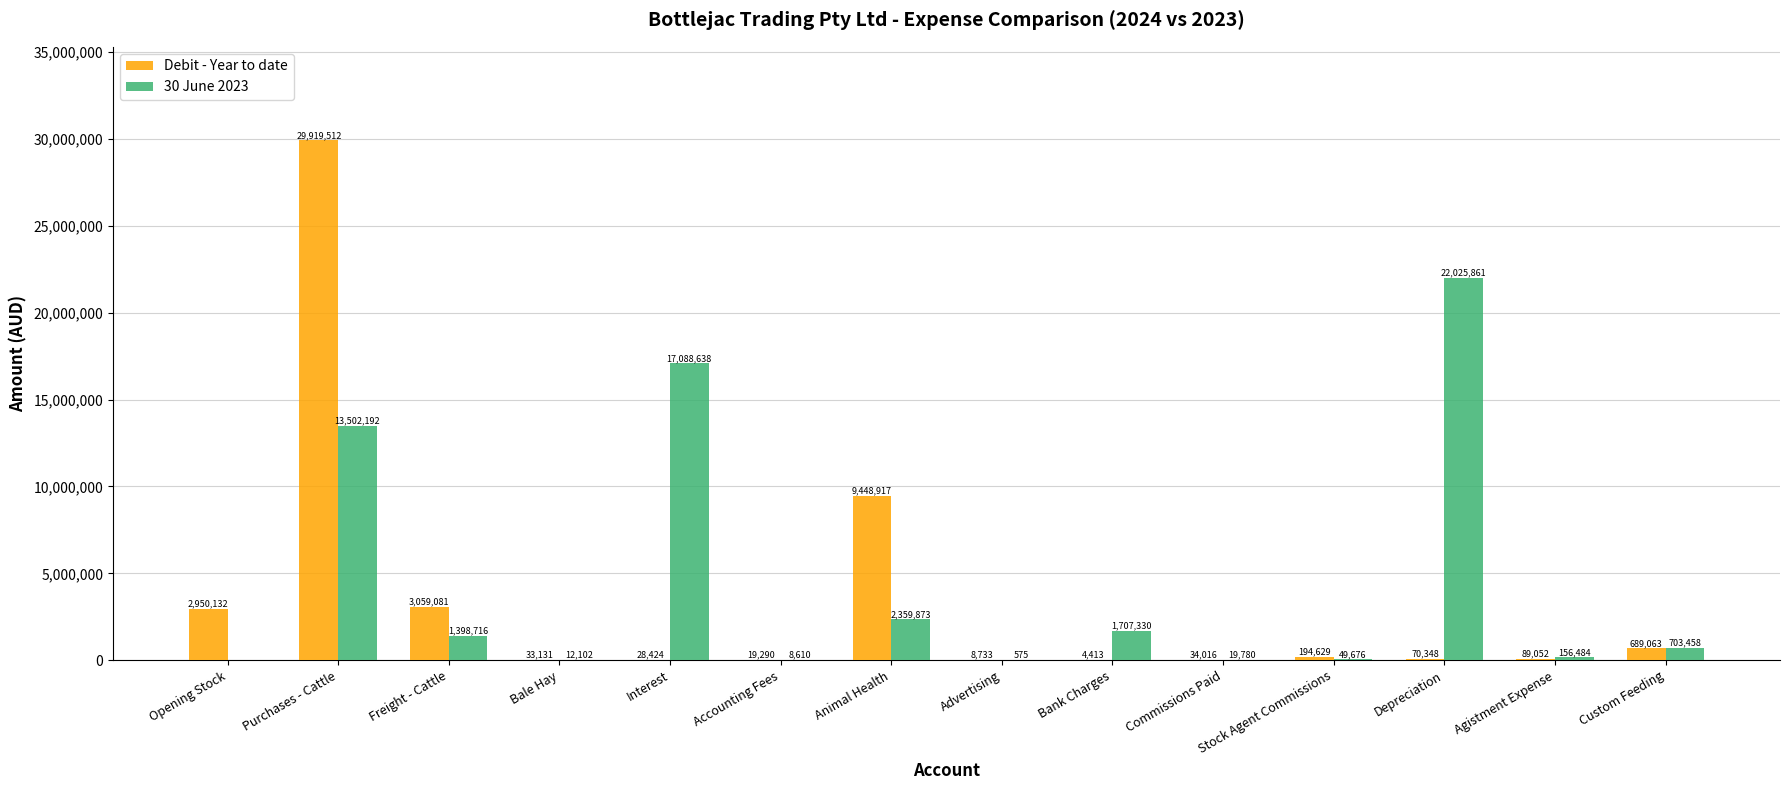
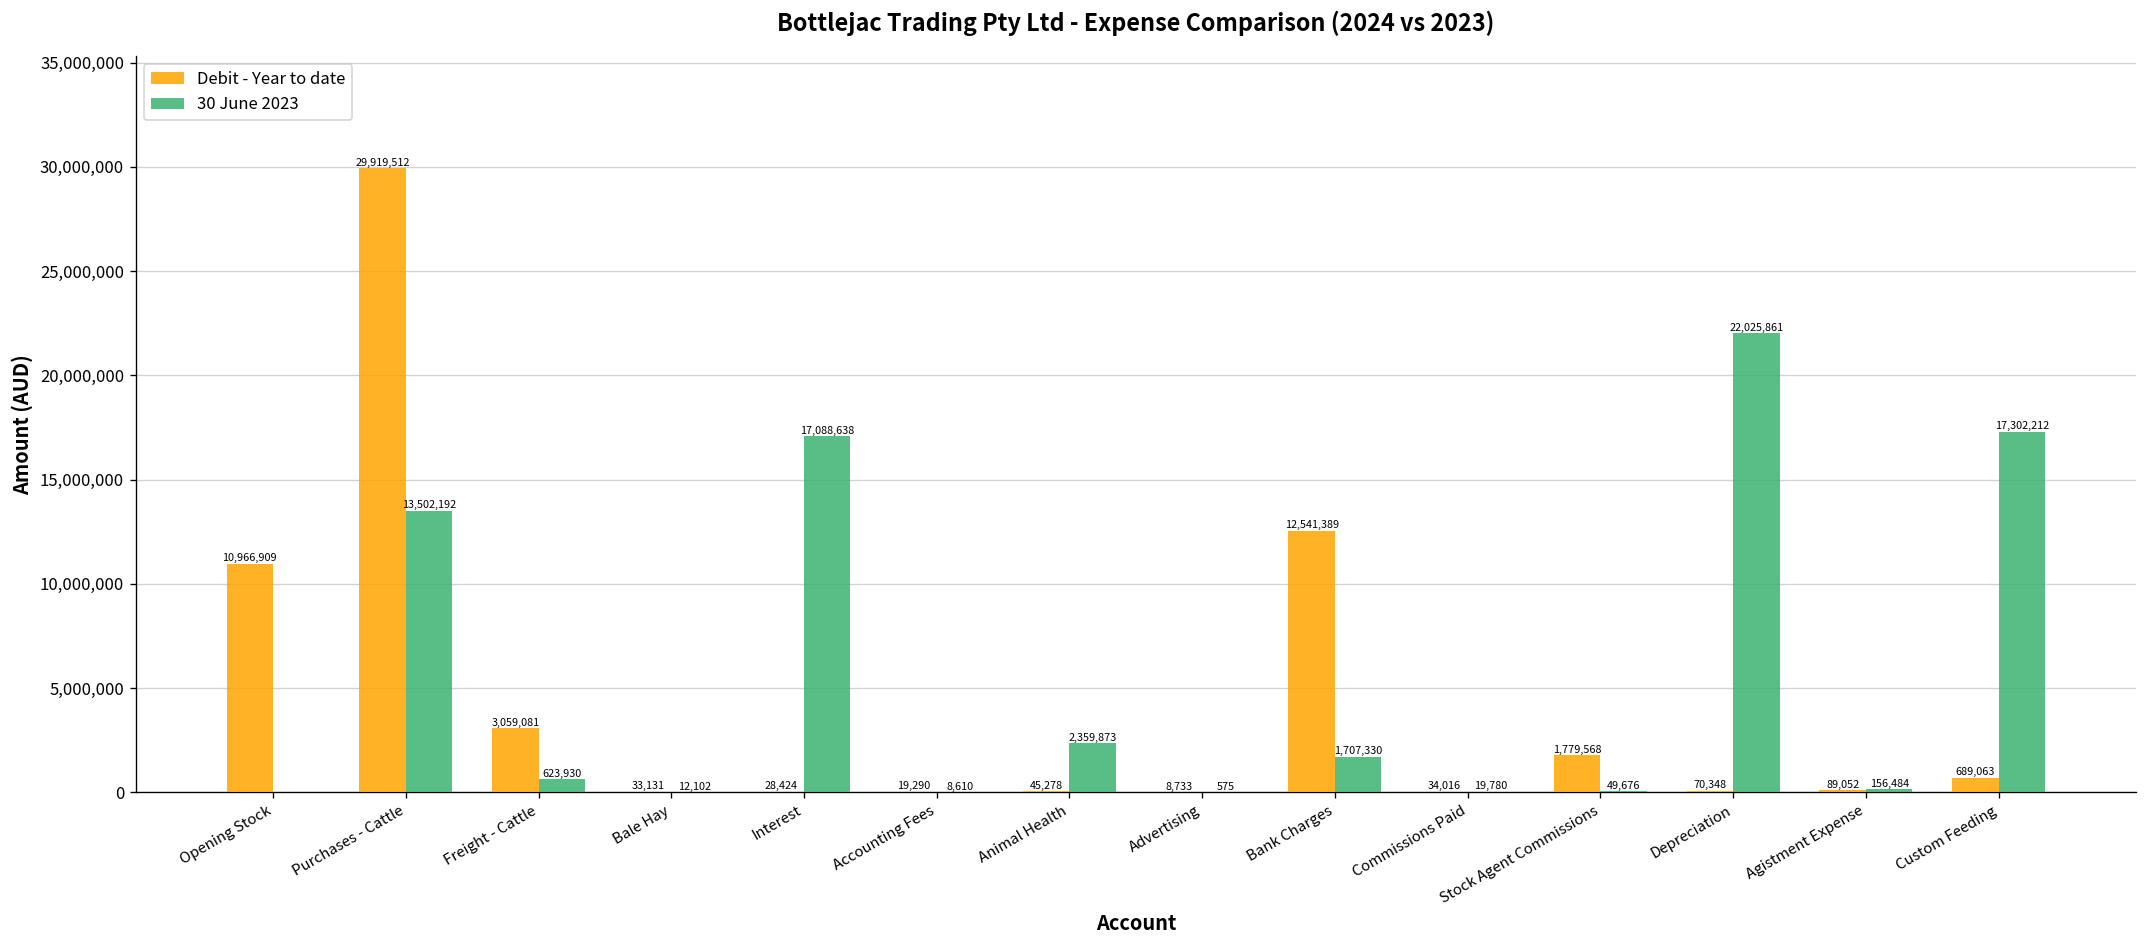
Debit - Year to date, Opening Stock: 2,950,132 -> 10,966,909
30 June 2023, Freight - Cattle: 1,398,716 -> 623,930
Debit - Year to date, Animal Health: 9,448,917 -> 45,278
Debit - Year to date, Bank Charges: 4,413 -> 12,541,389
Debit - Year to date, Stock Agent Commissions: 194,629 -> 1,779,568
30 June 2023, Custom Feeding: 703,458 -> 17,302,212
